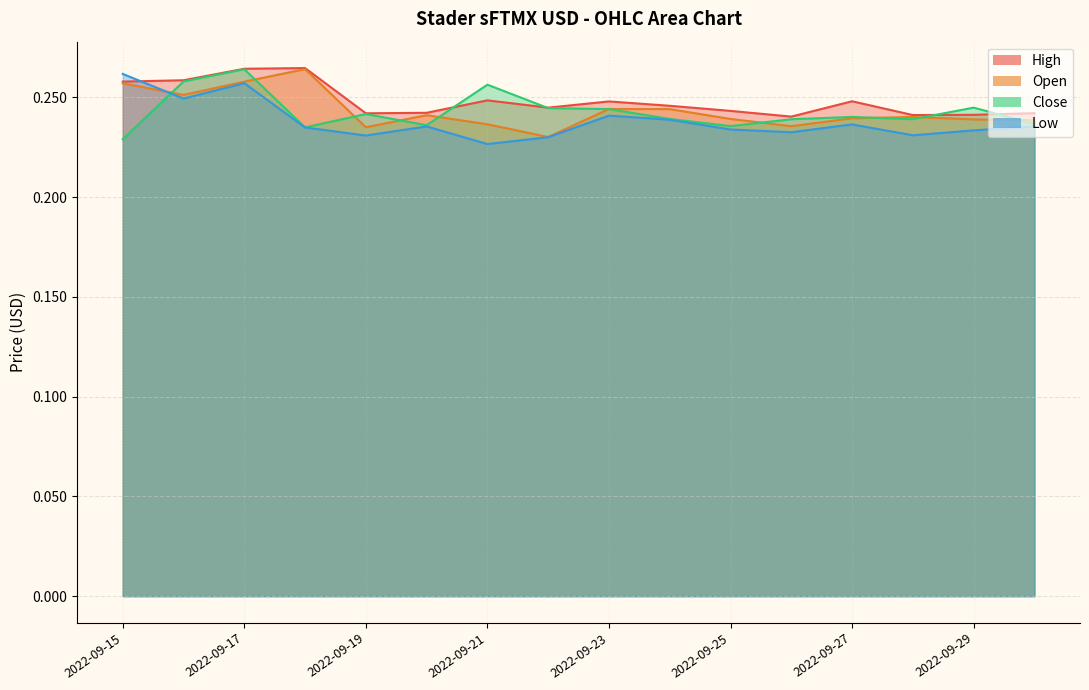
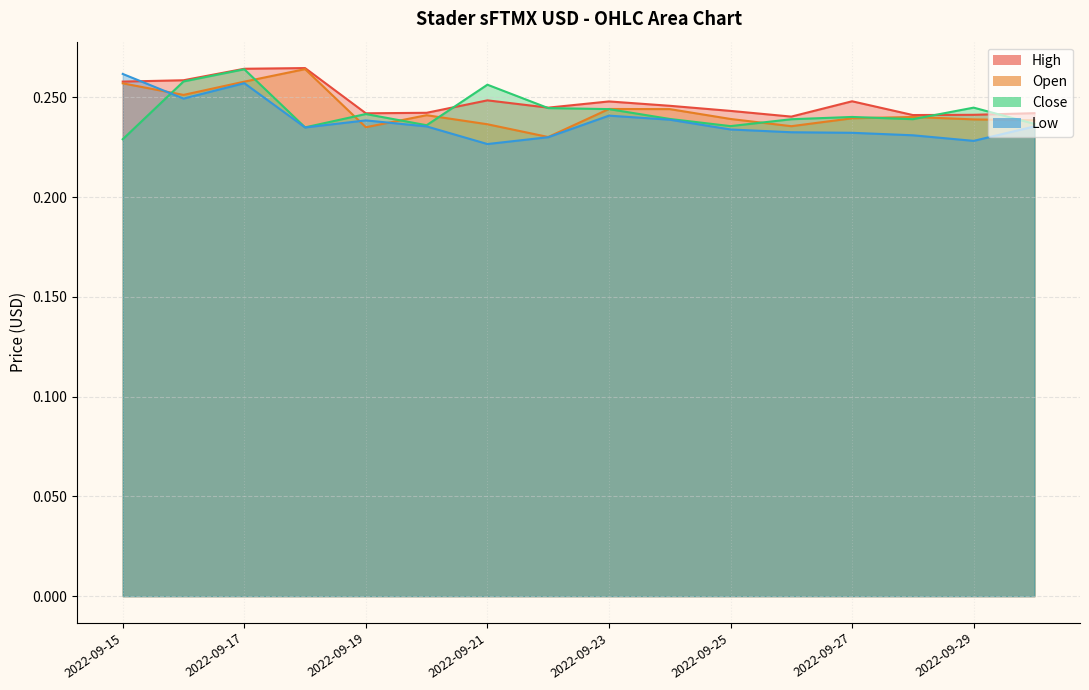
Low, 2022-09-19: 0.231 -> 0.239
Low, 2022-09-27: 0.237 -> 0.232
Low, 2022-09-29: 0.234 -> 0.228
